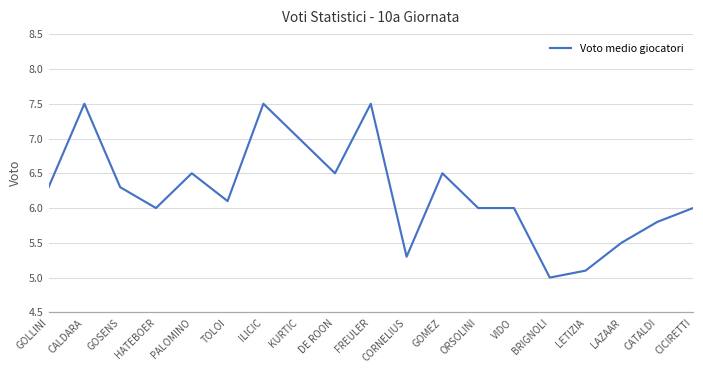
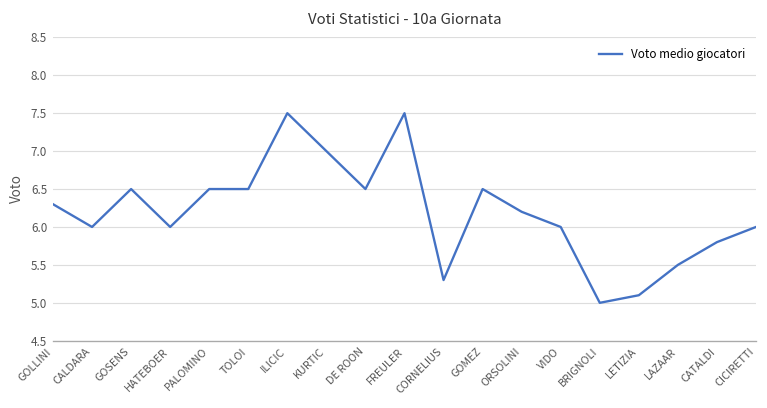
CALDARA: 7.5 -> 6.0
GOSENS: 6.3 -> 6.5
TOLOI: 6.1 -> 6.5
ORSOLINI: 6.0 -> 6.2
